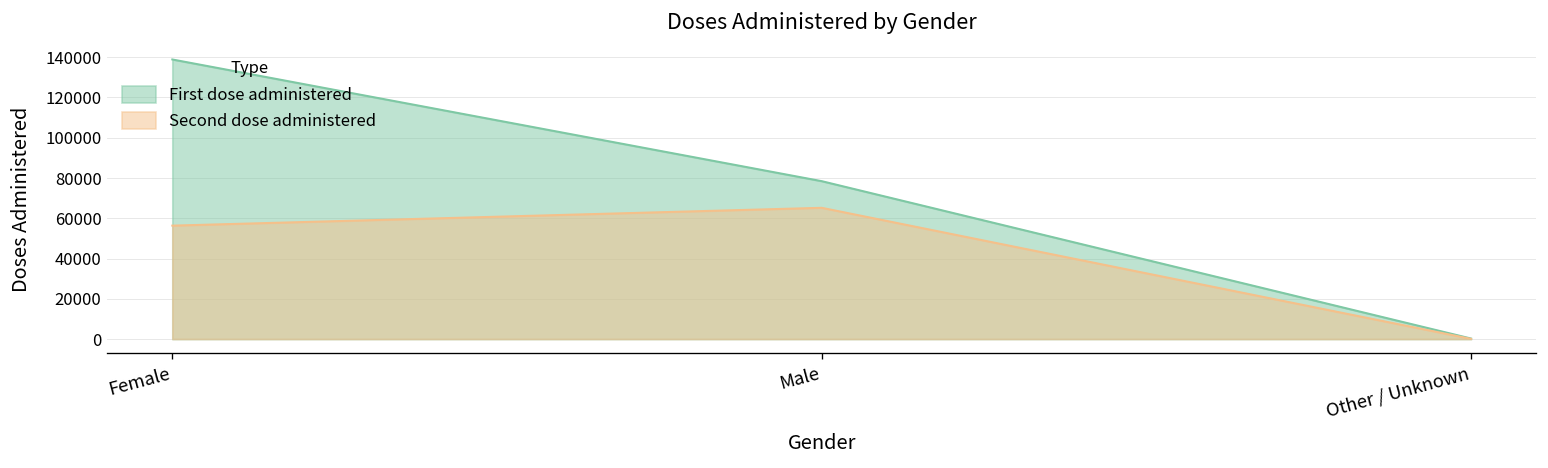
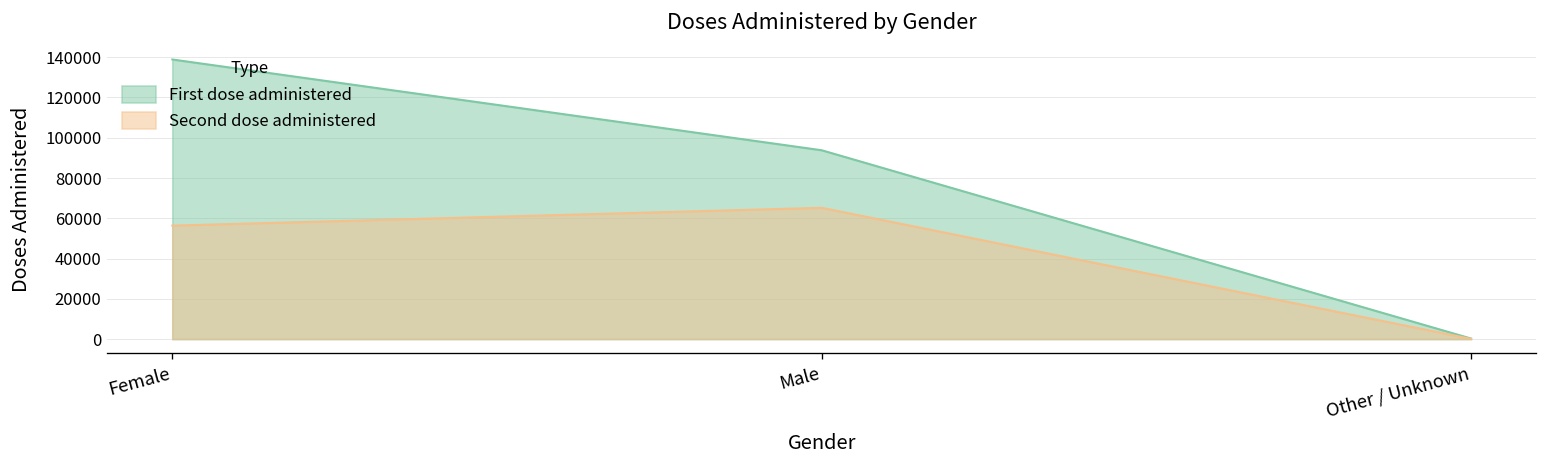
First dose administered, Male: 78000 -> 94000
